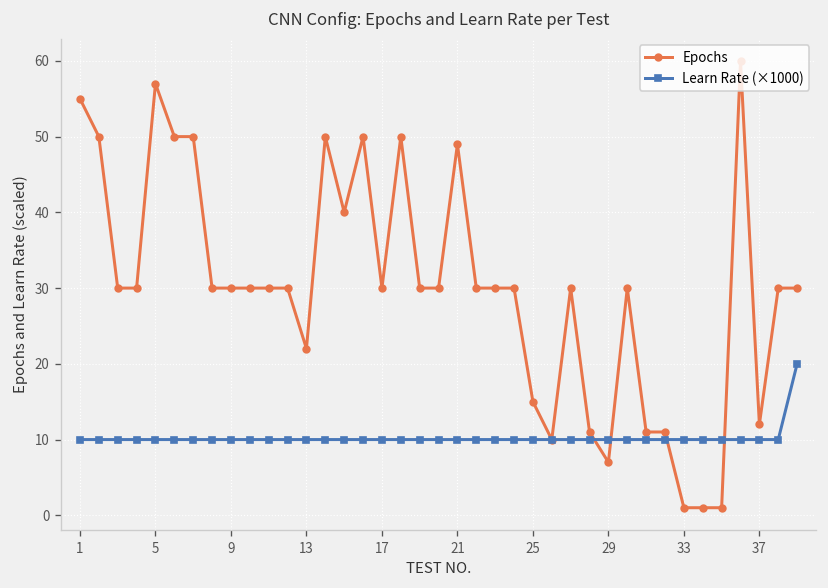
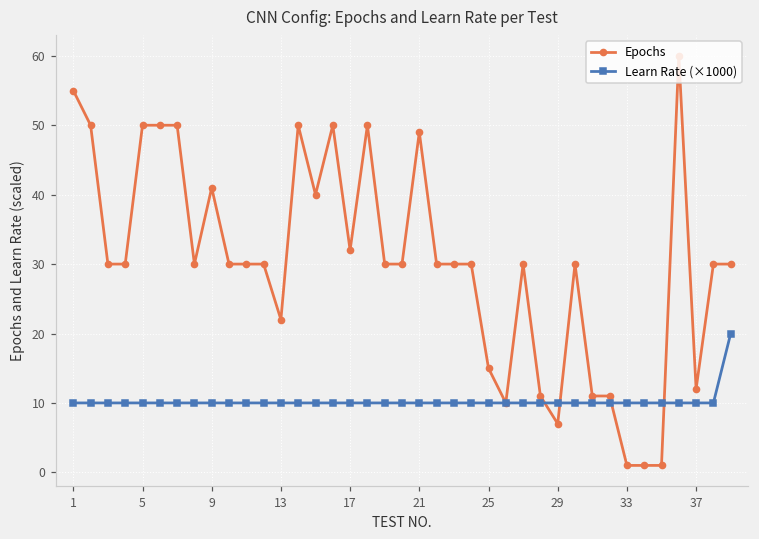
Epochs, 5: 57 -> 50
Epochs, 9: 30 -> 41
Epochs, 17: 30 -> 32
